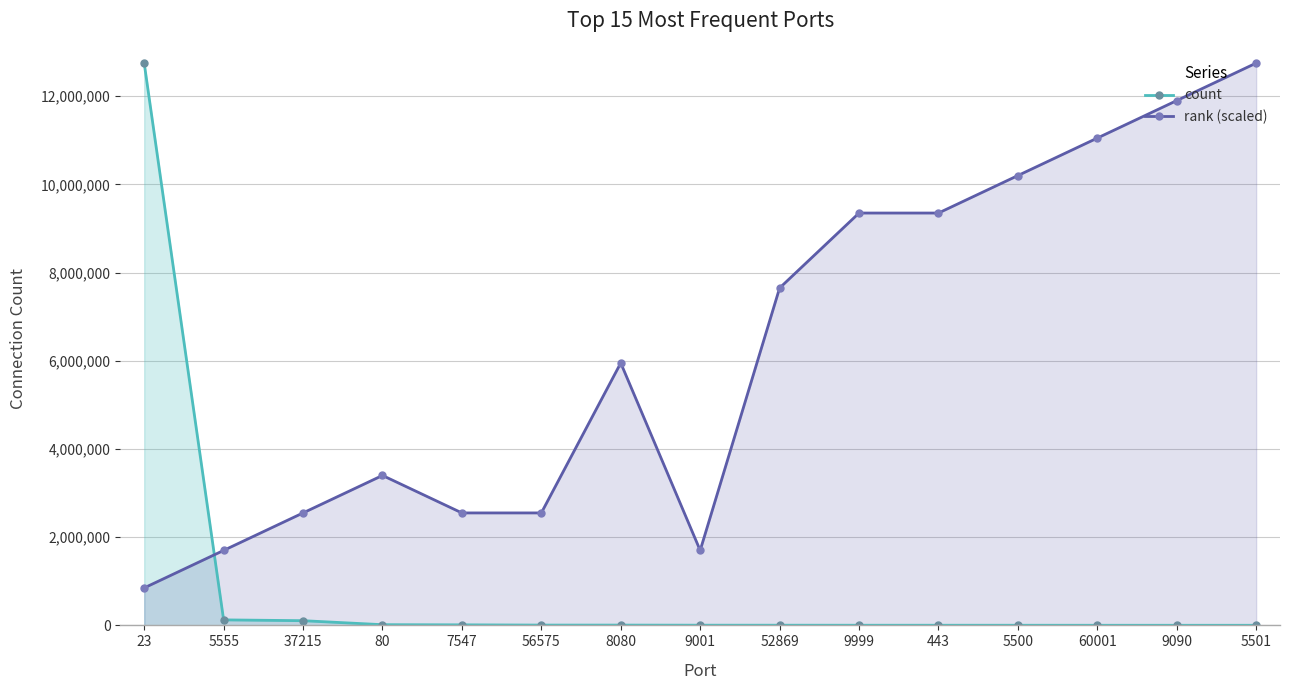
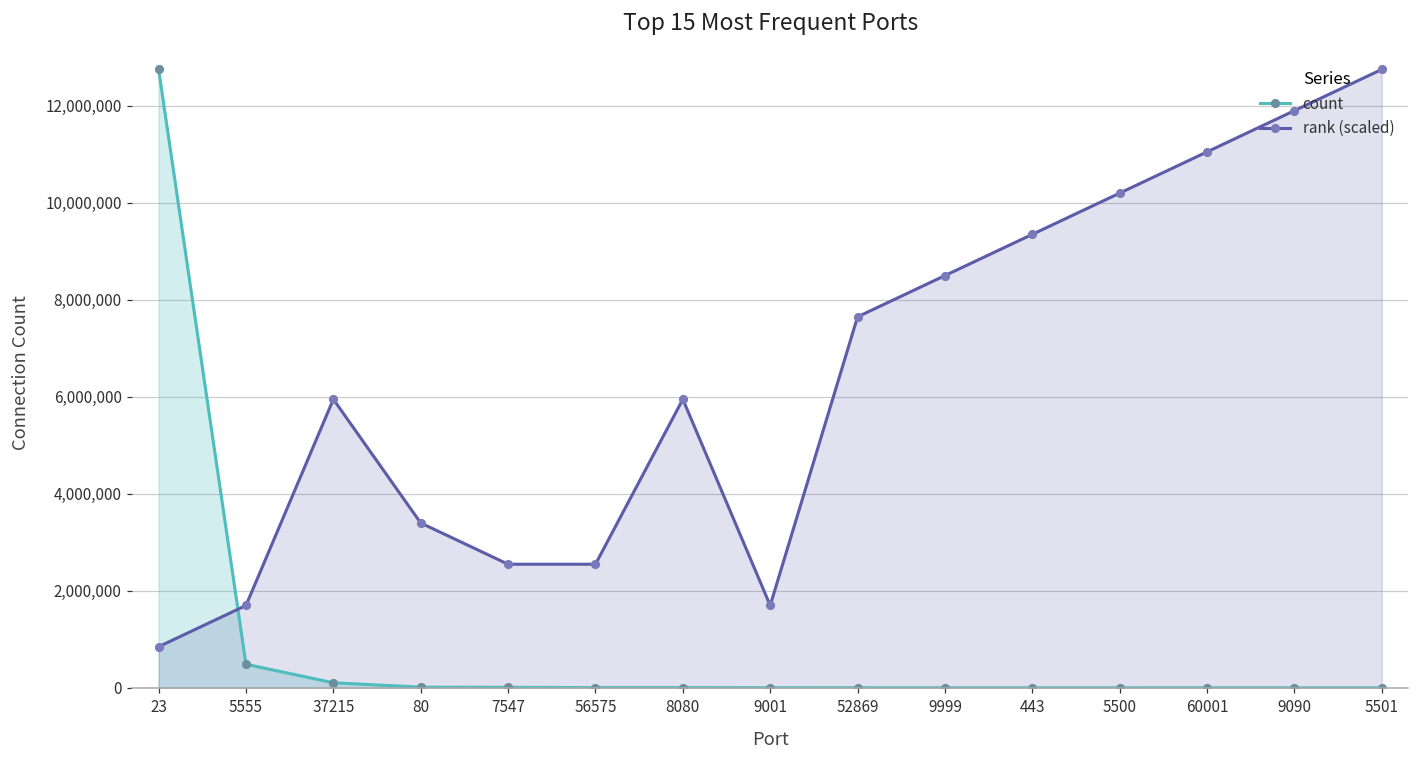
count, 5555: 100,000 -> 500,000
rank (scaled), 37215: 2,500,000 -> 5,900,000
rank (scaled), 9999: 9,300,000 -> 8,500,000
